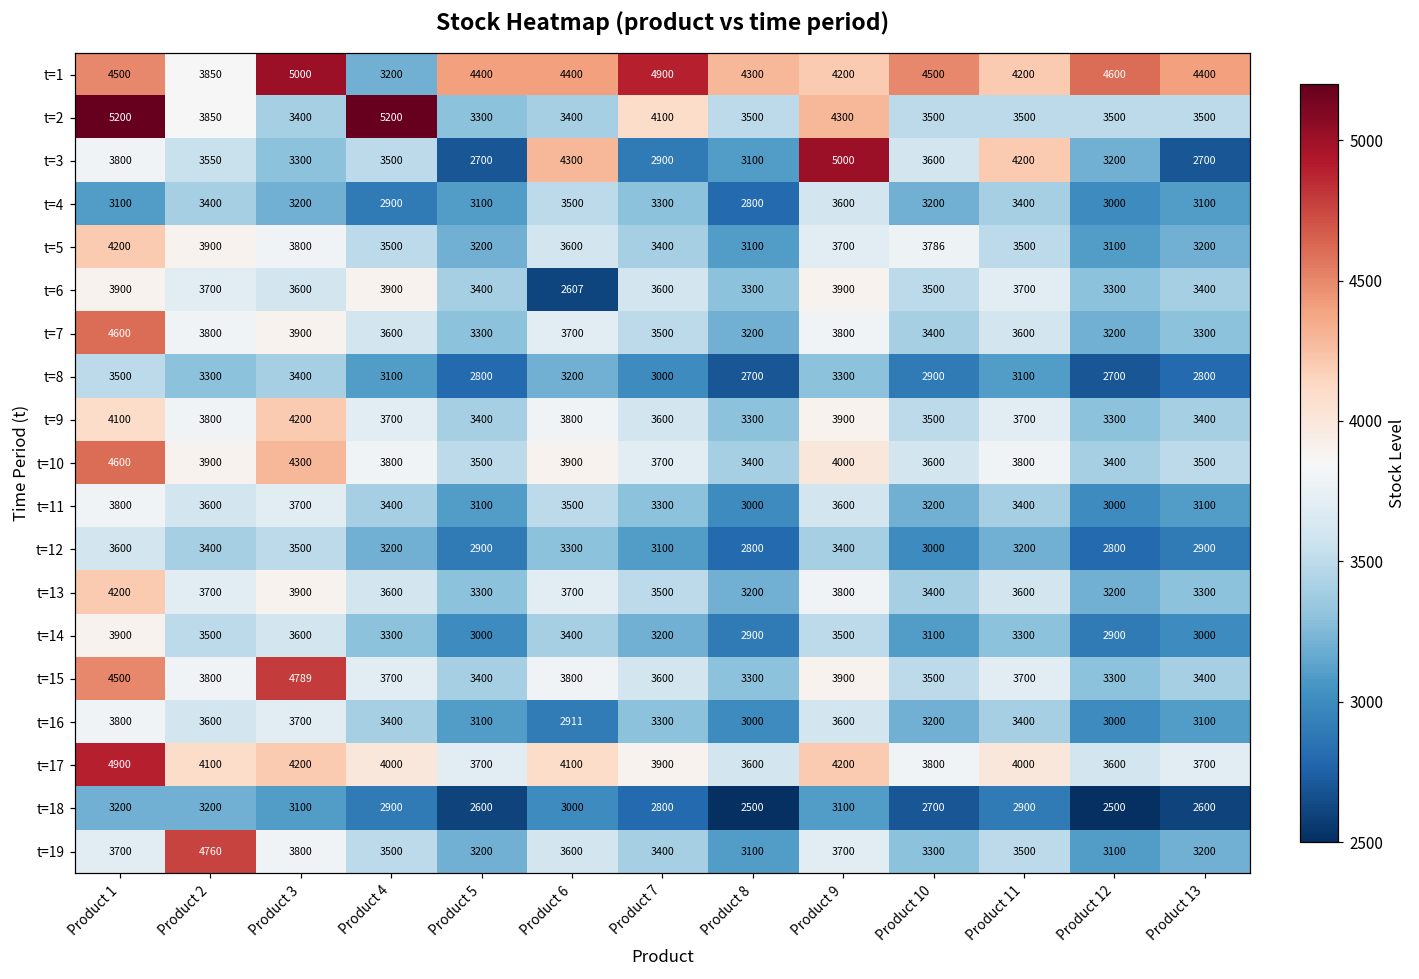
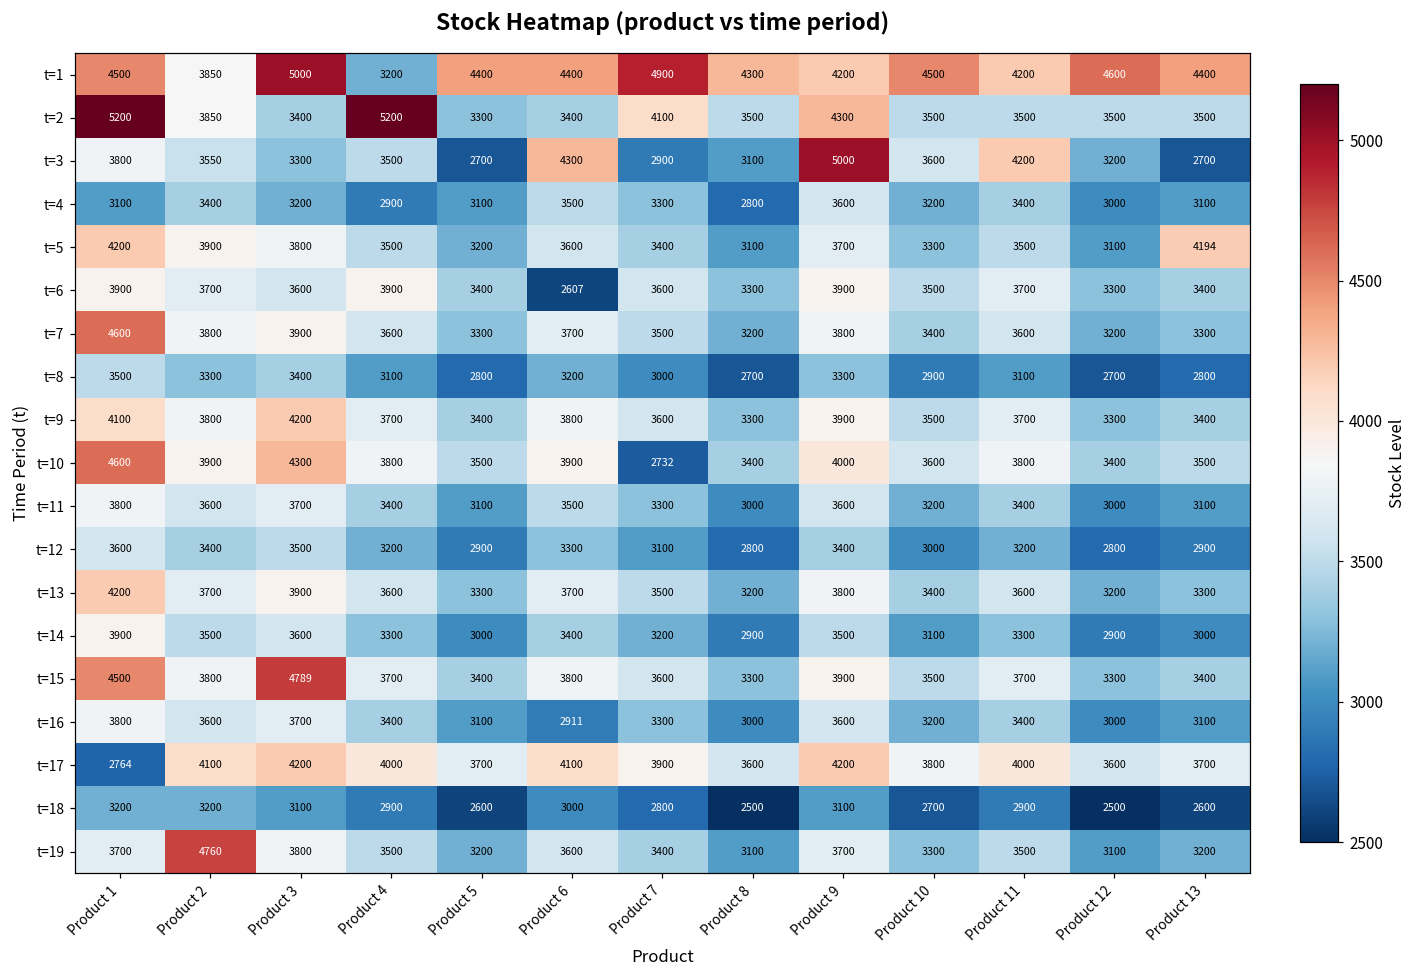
t=5, Product 10: 3786 -> 3300
t=5, Product 13: 3200 -> 4194
t=10, Product 7: 3700 -> 2732
t=17, Product 1: 4900 -> 2764
